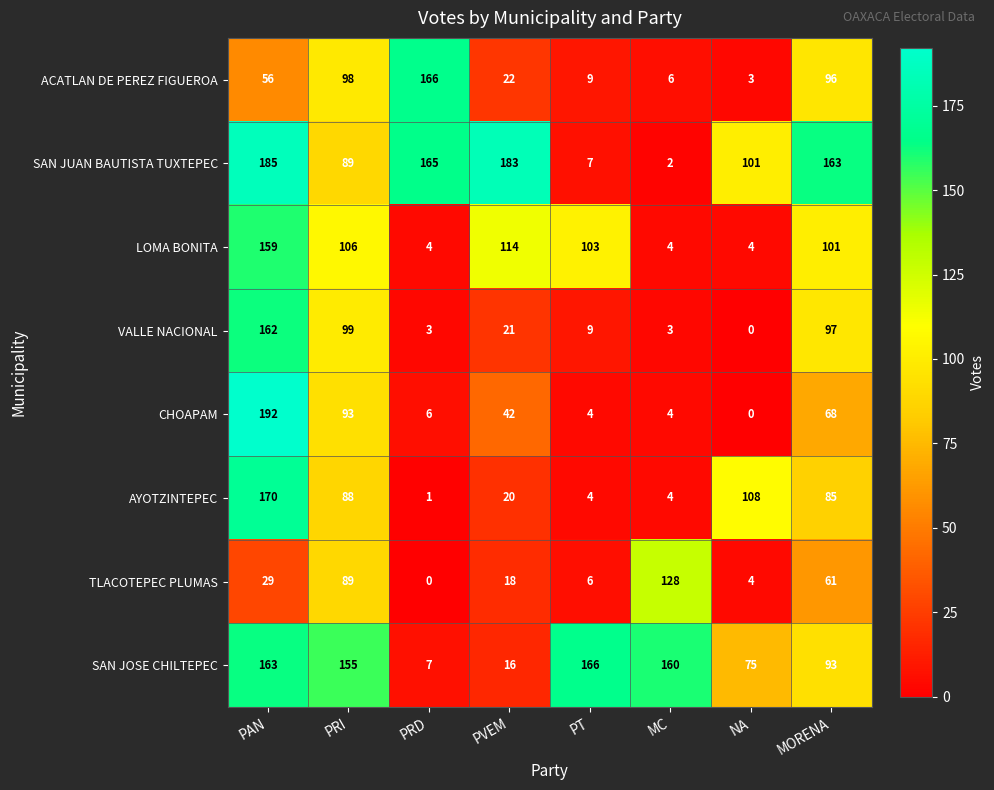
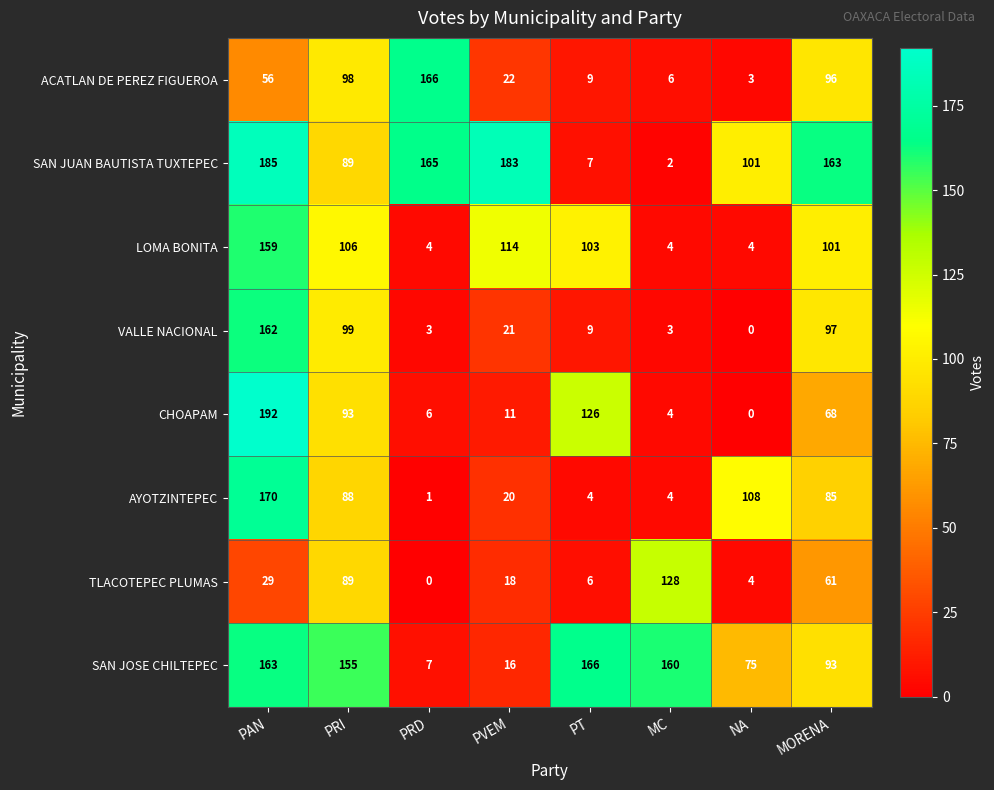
CHOAPAM, PVEM: 42 -> 11
CHOAPAM, PT: 4 -> 126
